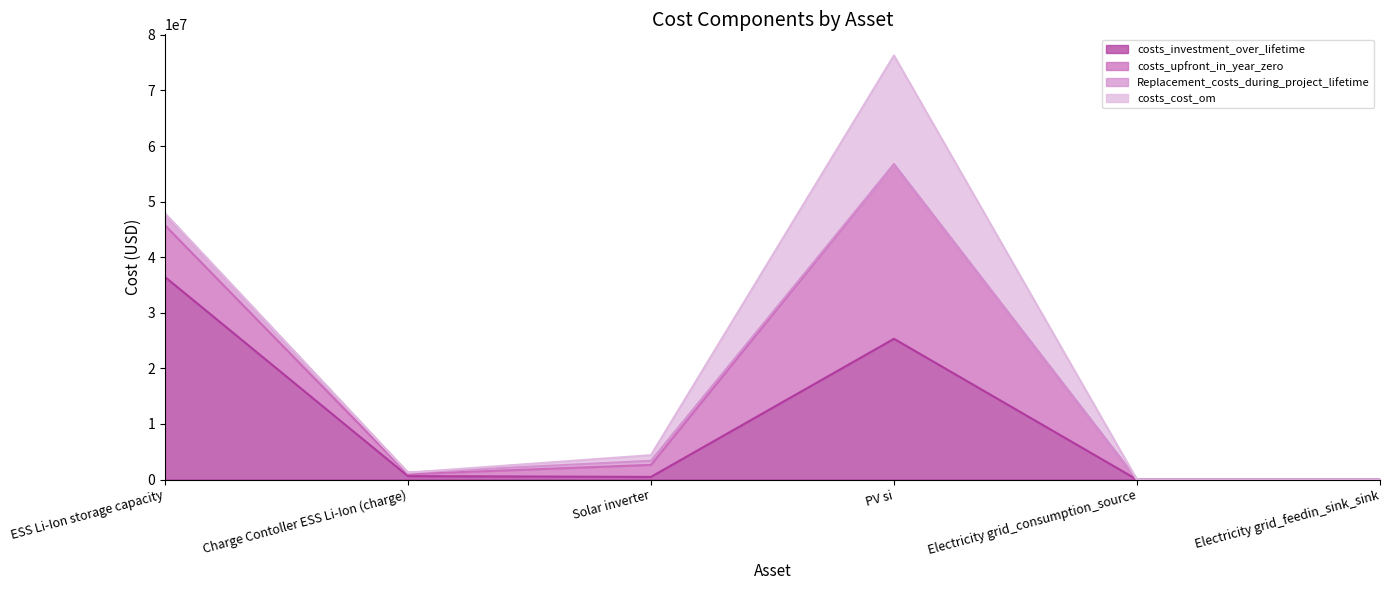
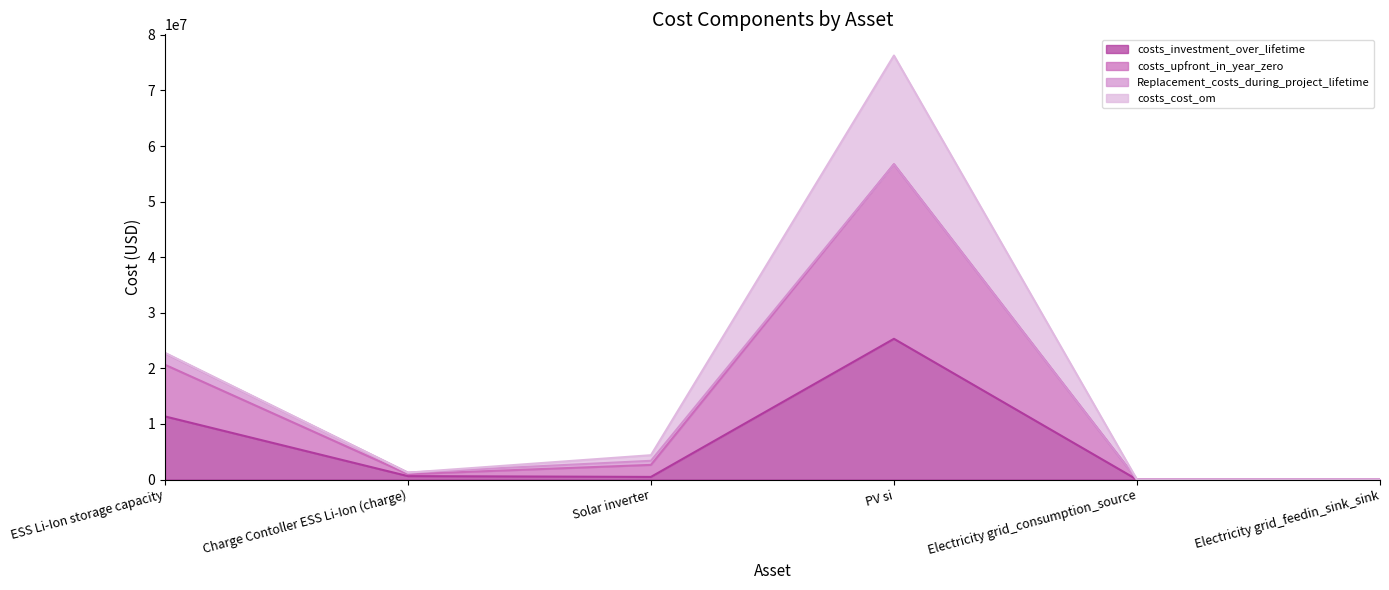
costs_investment_over_lifetime, ESS Li-Ion storage capacity: 36000000 -> 11000000
